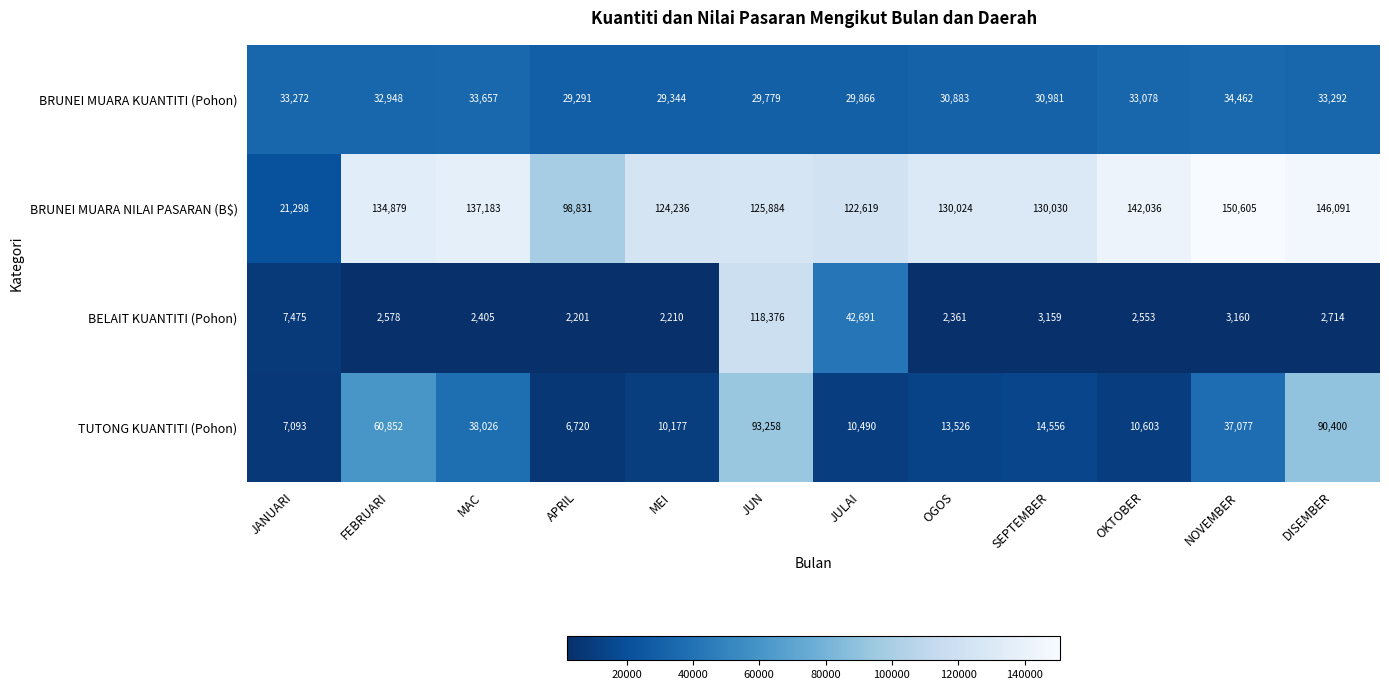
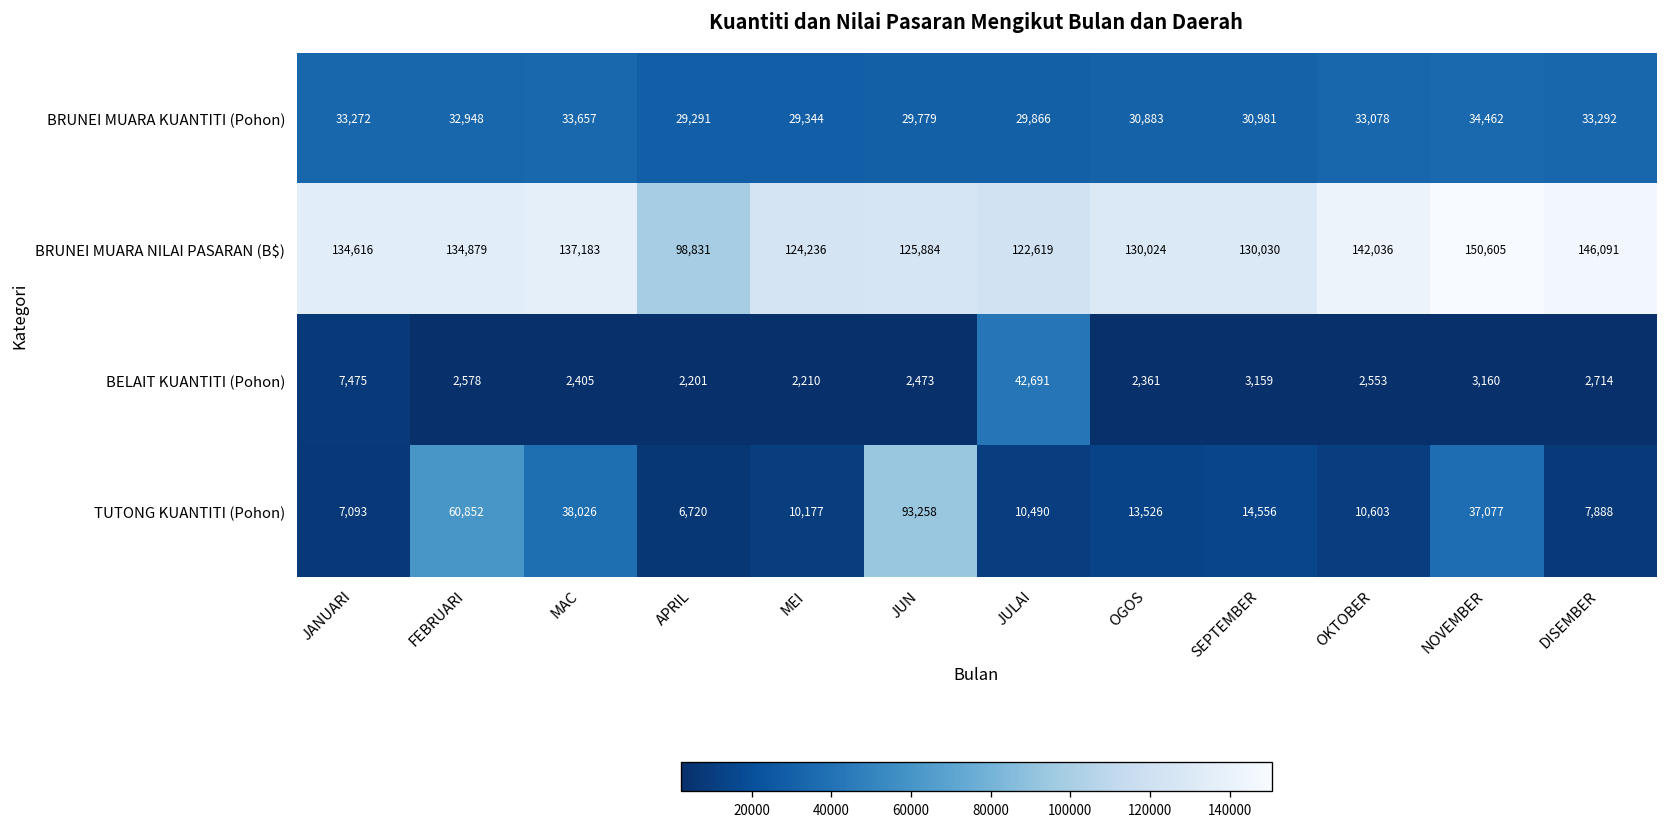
BRUNEI MUARA NILAI PASARAN (B$), JANUARI: 21,298 -> 134,616
BELAIT KUANTITI (Pohon), JUN: 118,376 -> 2,473
TUTONG KUANTITI (Pohon), DISEMBER: 90,400 -> 7,888
